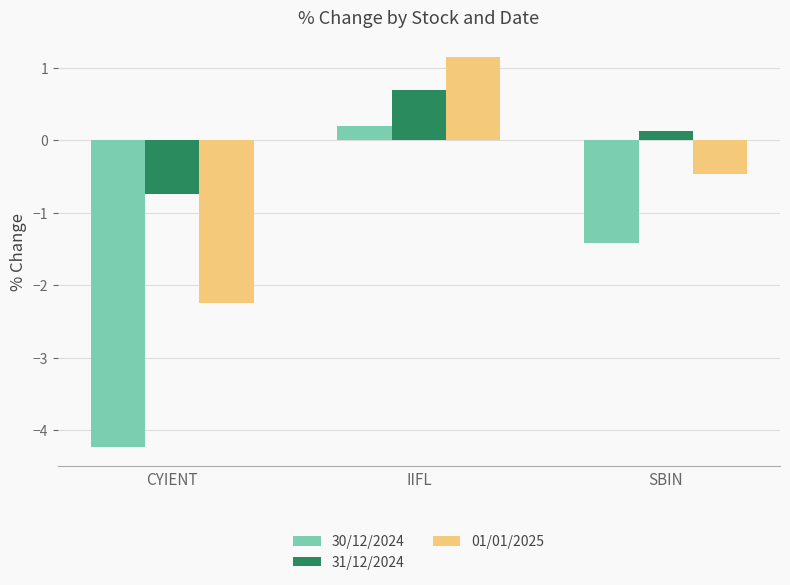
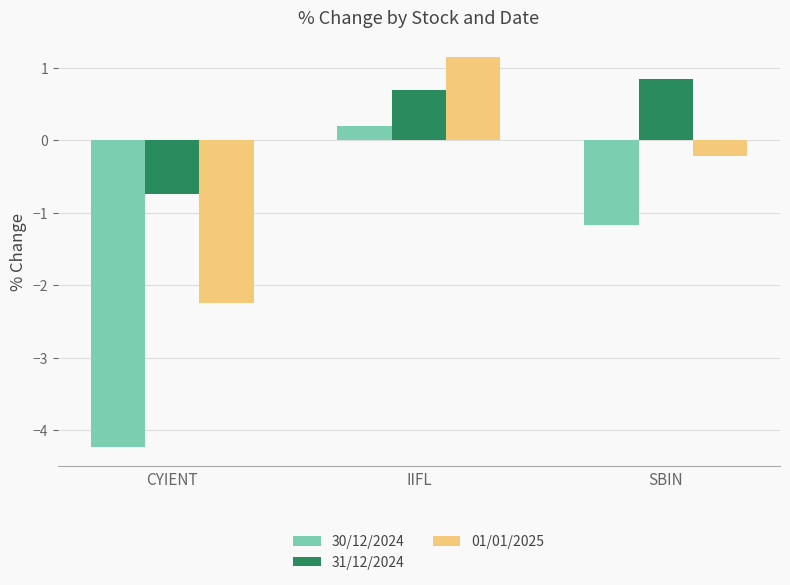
30/12/2024, SBIN: -1.4 -> -1.2
31/12/2024, SBIN: 0.1 -> 0.8
01/01/2025, SBIN: -0.5 -> -0.2
